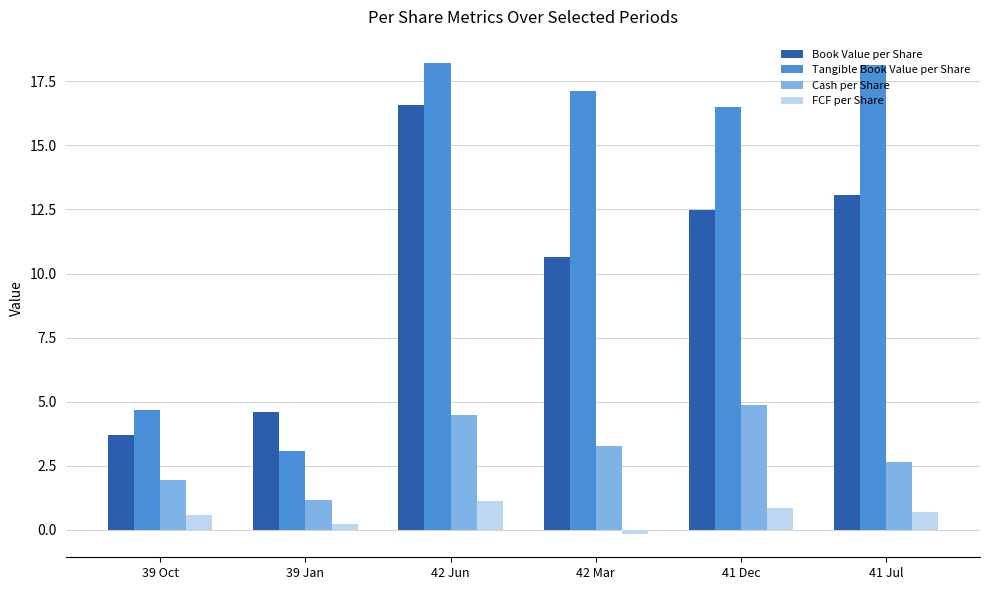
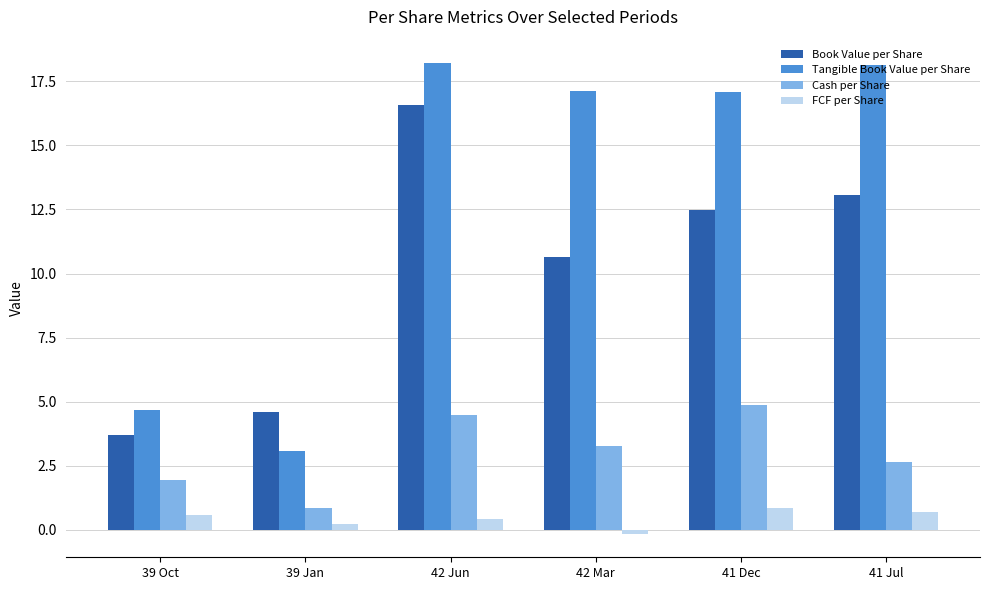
Cash per Share, 39 Jan: 1.2 -> 0.9
FCF per Share, 42 Jun: 1.1 -> 0.4
Tangible Book Value per Share, 41 Dec: 16.5 -> 17.1
